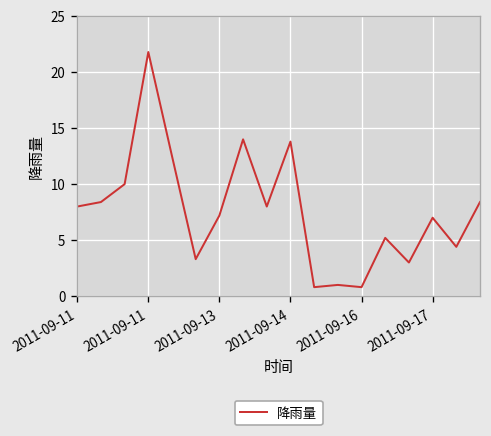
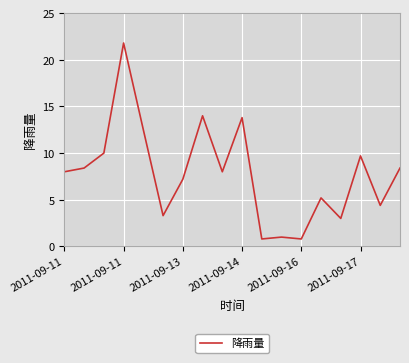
2011-09-17: 7 -> 10
